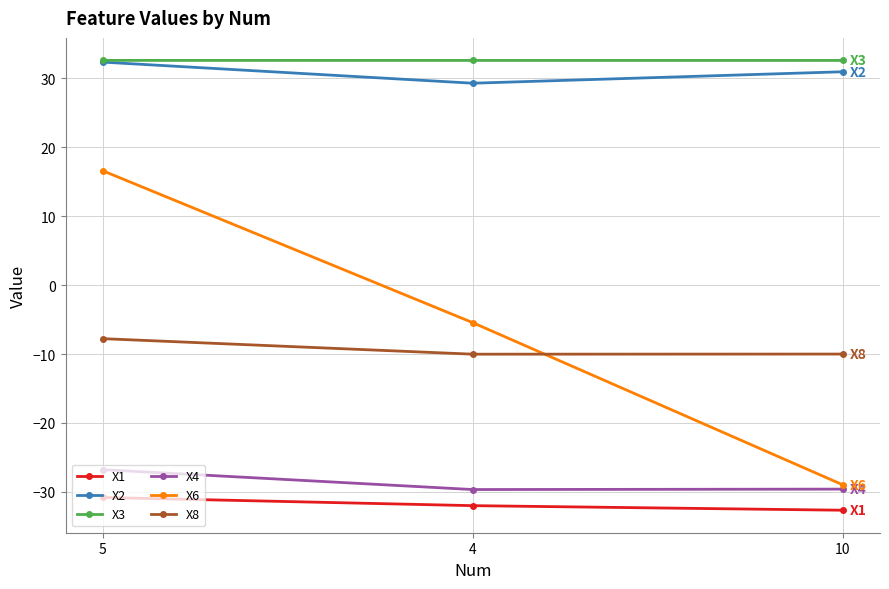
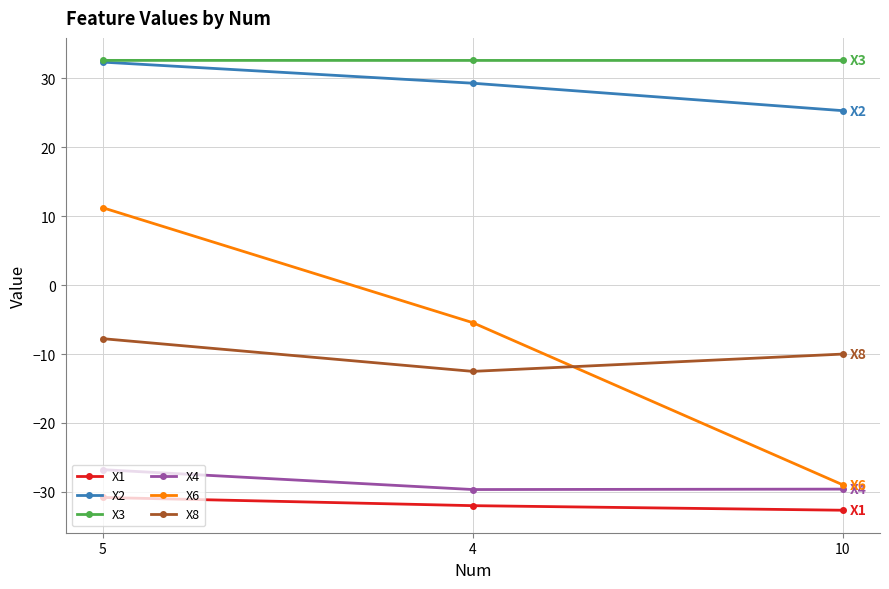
X6, 5: 17 -> 11
X8, 4: -10 -> -13
X2, 10: 31 -> 25
